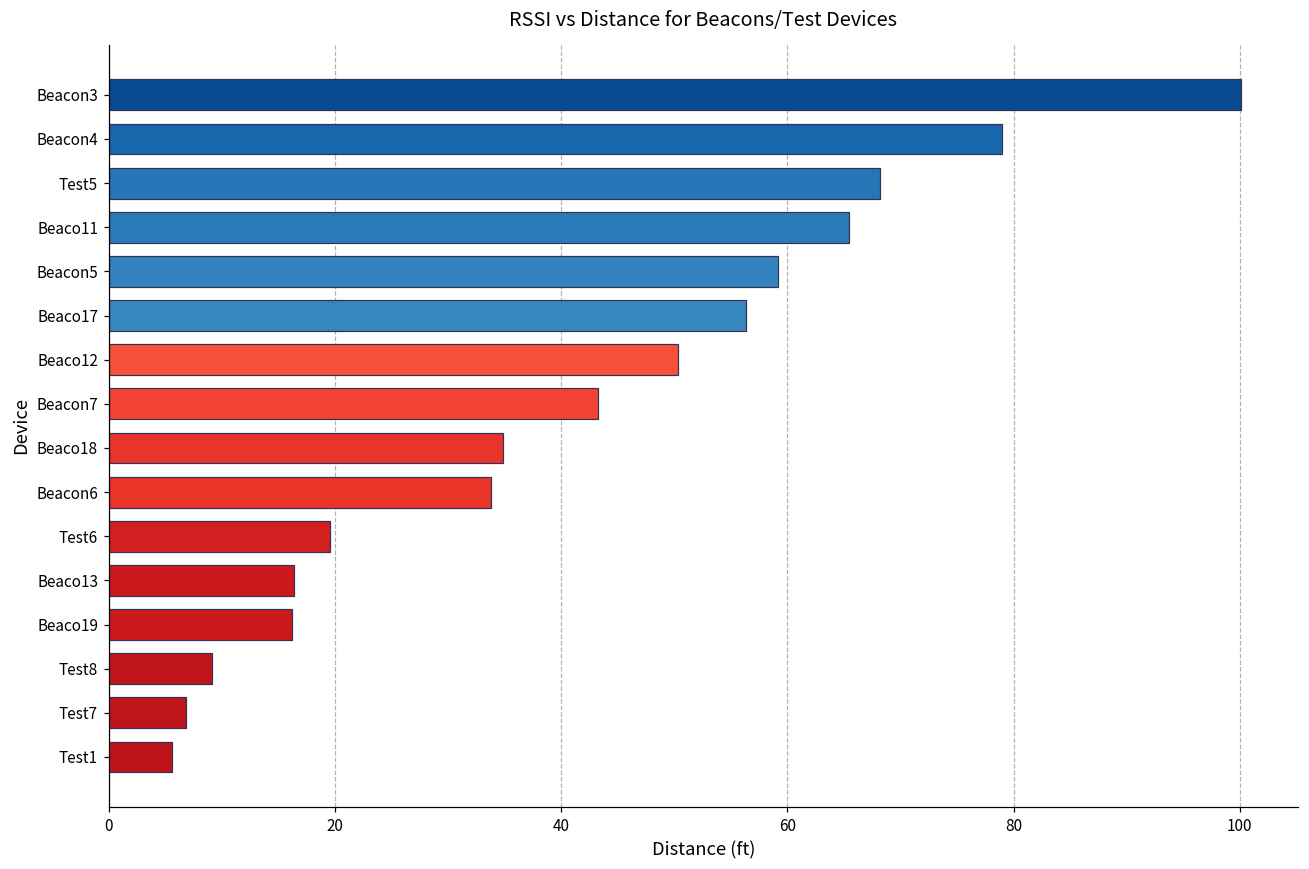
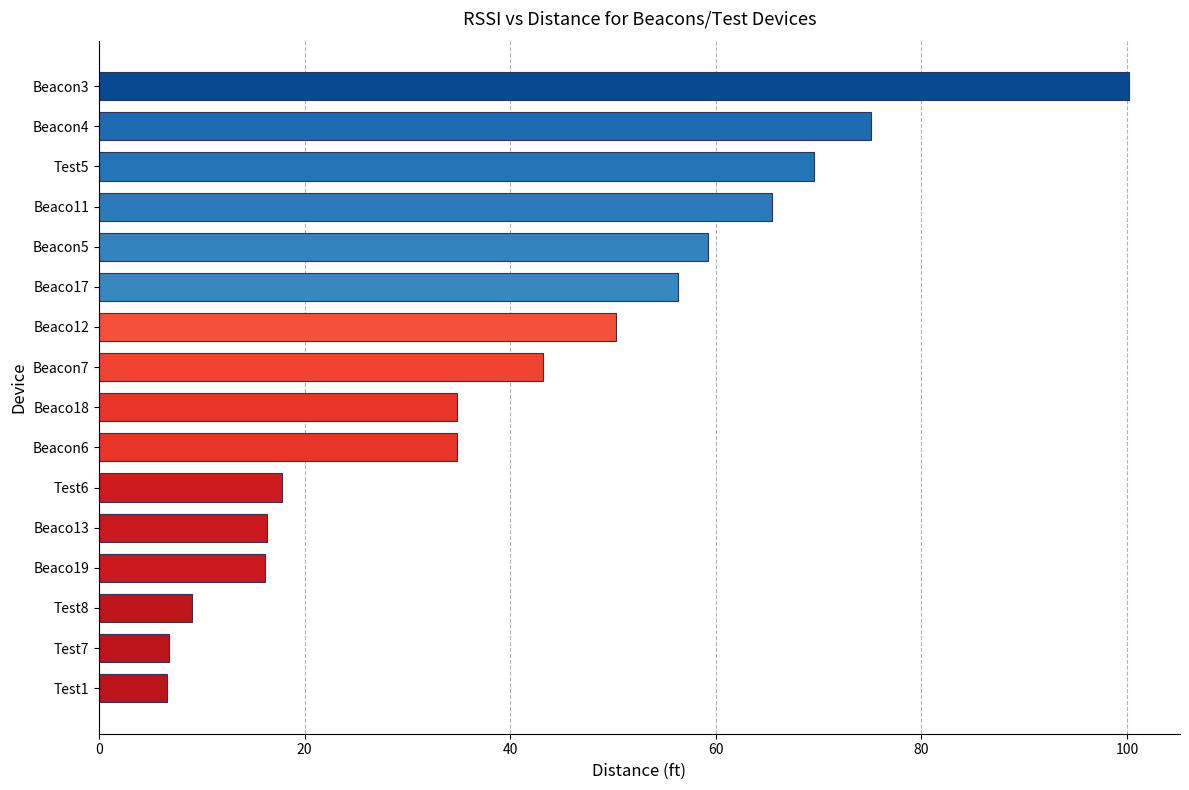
Beacon4: 79.0 -> 75.1
Test5: 68.2 -> 69.5
Beacon6: 33.8 -> 34.9
Test6: 19.6 -> 17.8
Test1: 5.6 -> 6.6
